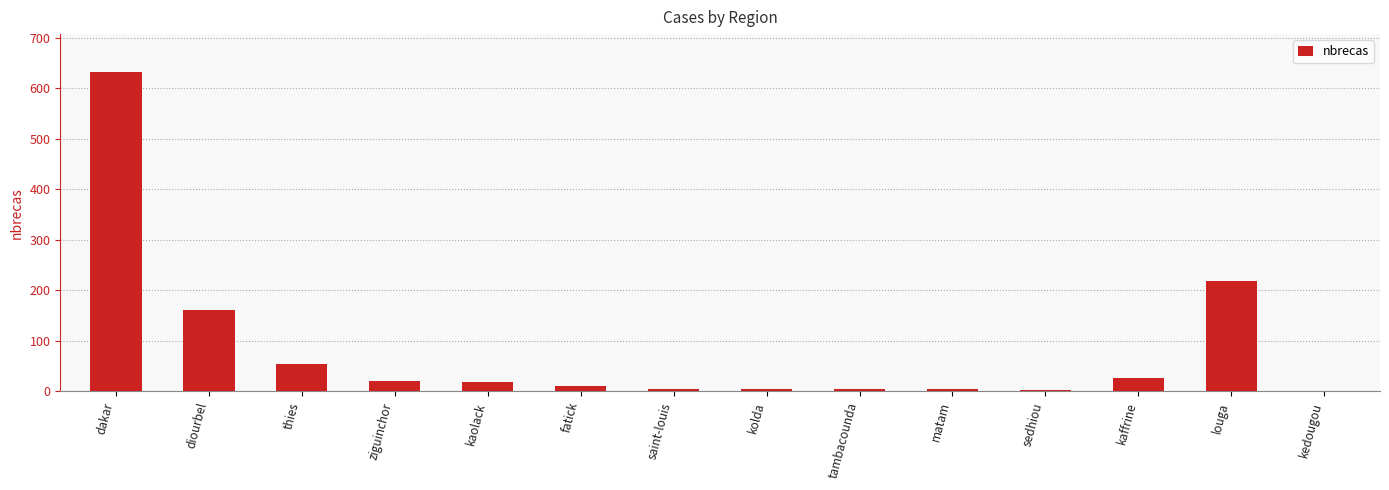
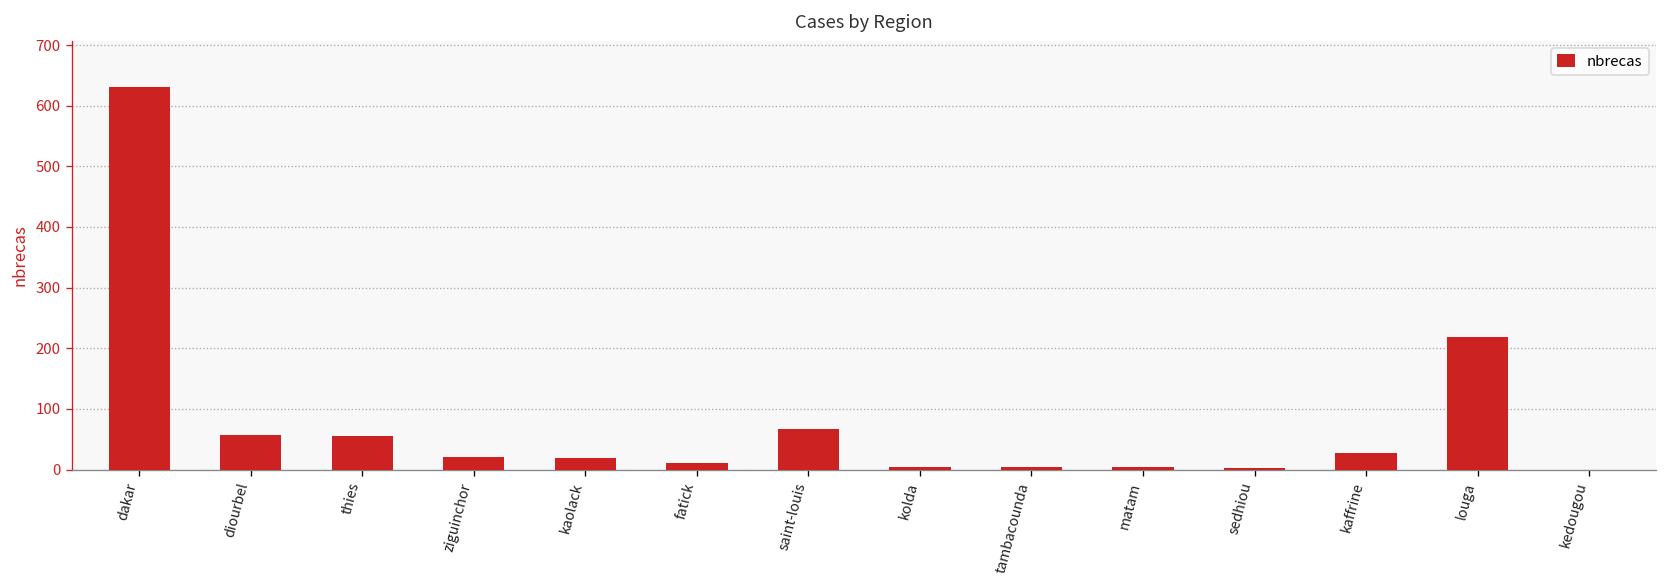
diourbel: 160 -> 60
saint-louis: 10 -> 70
